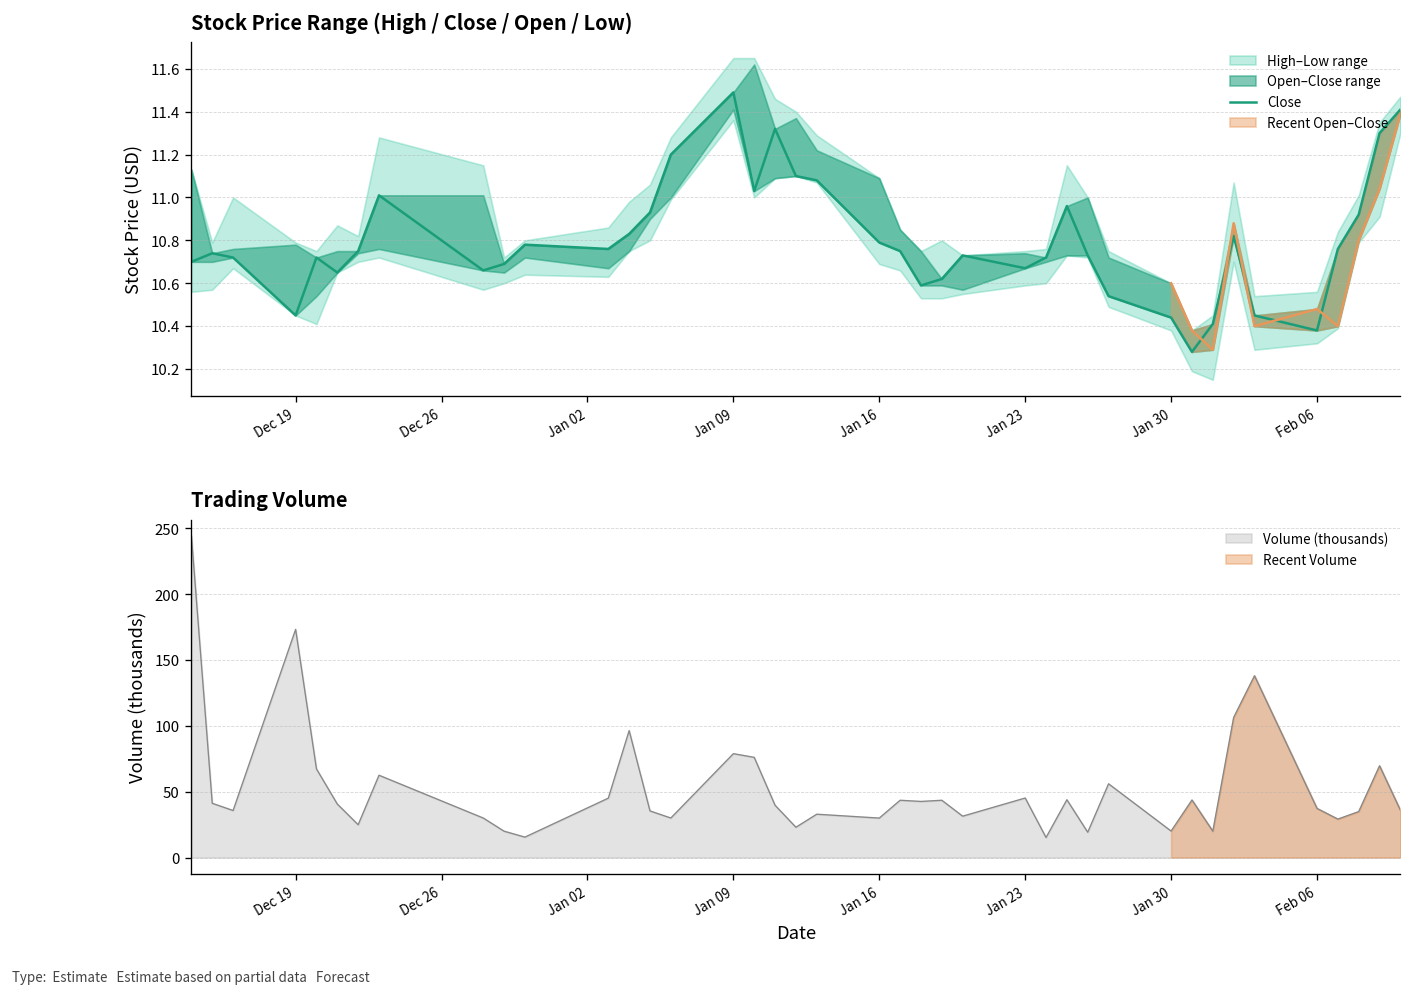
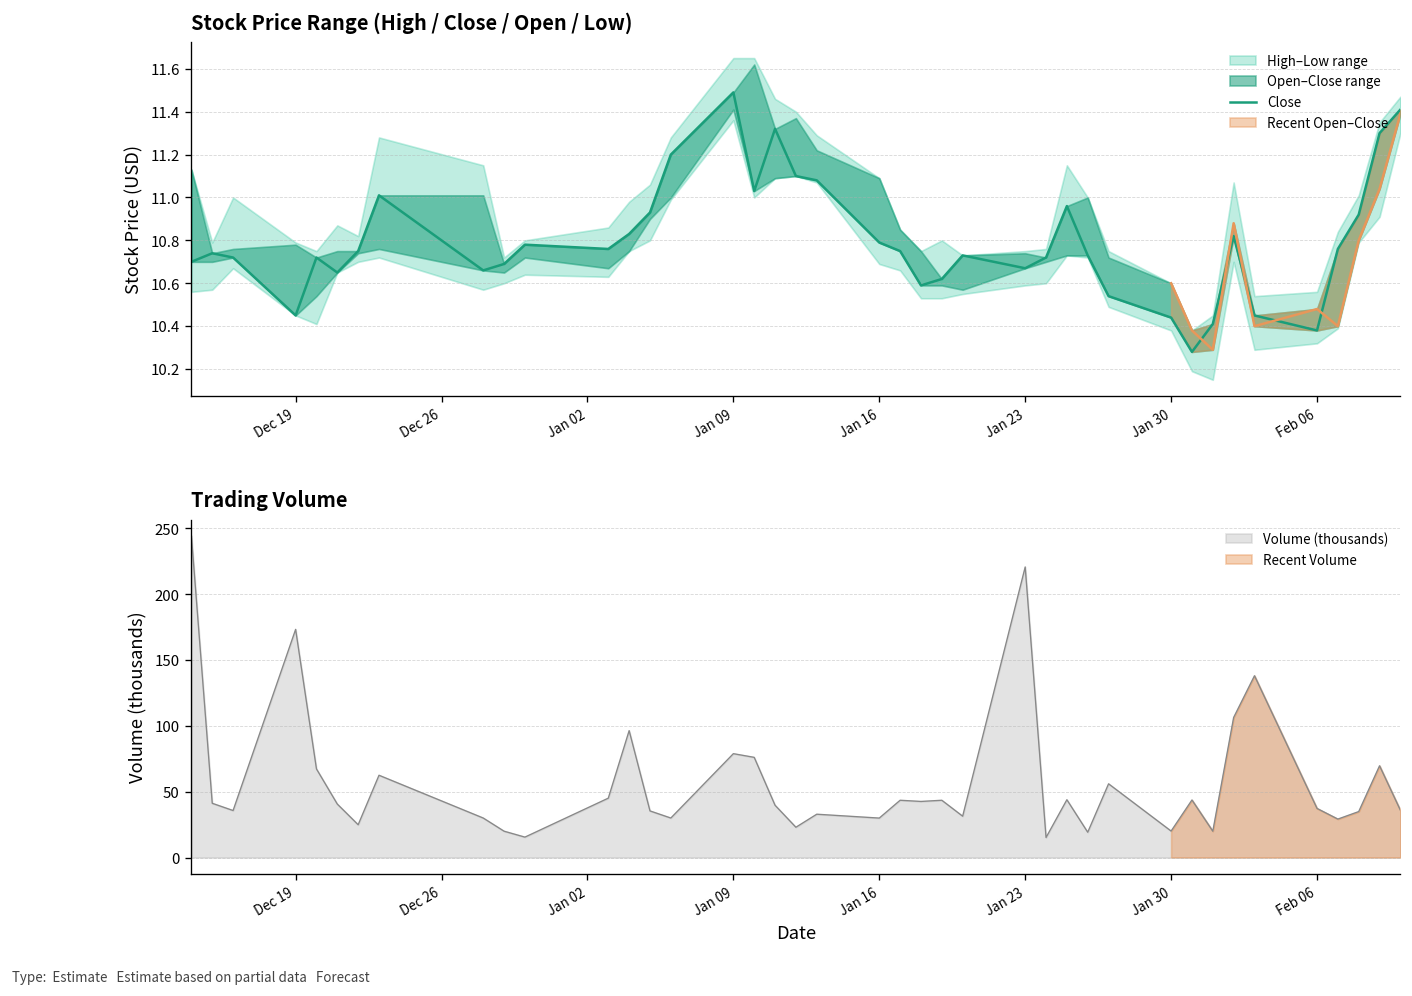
Trading Volume, Volume (thousands), Jan 23: 45 -> 221
